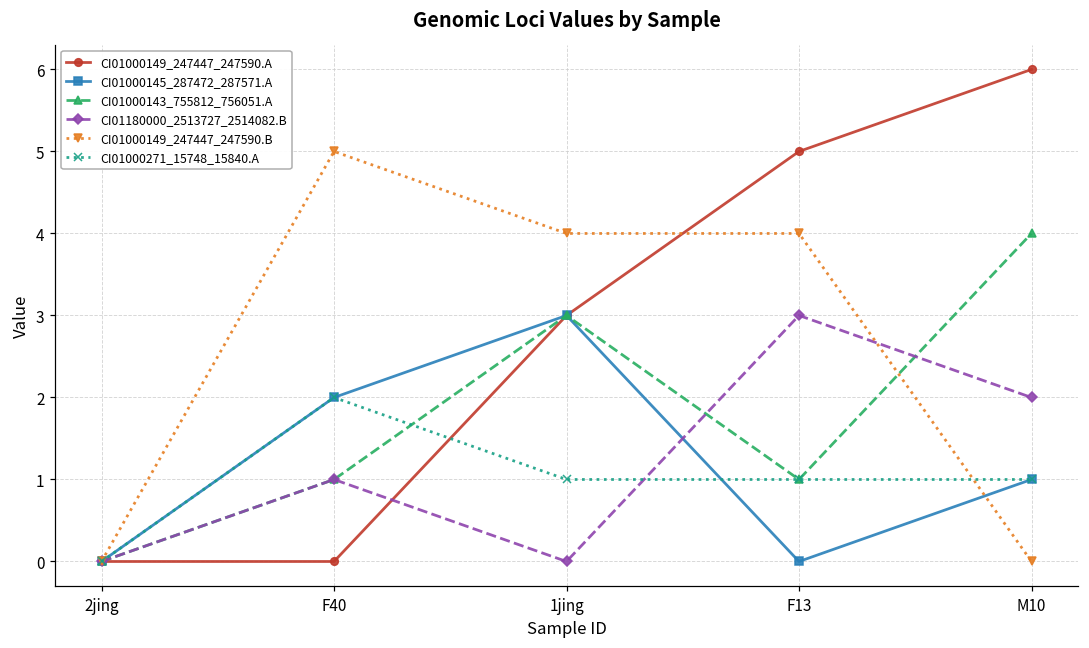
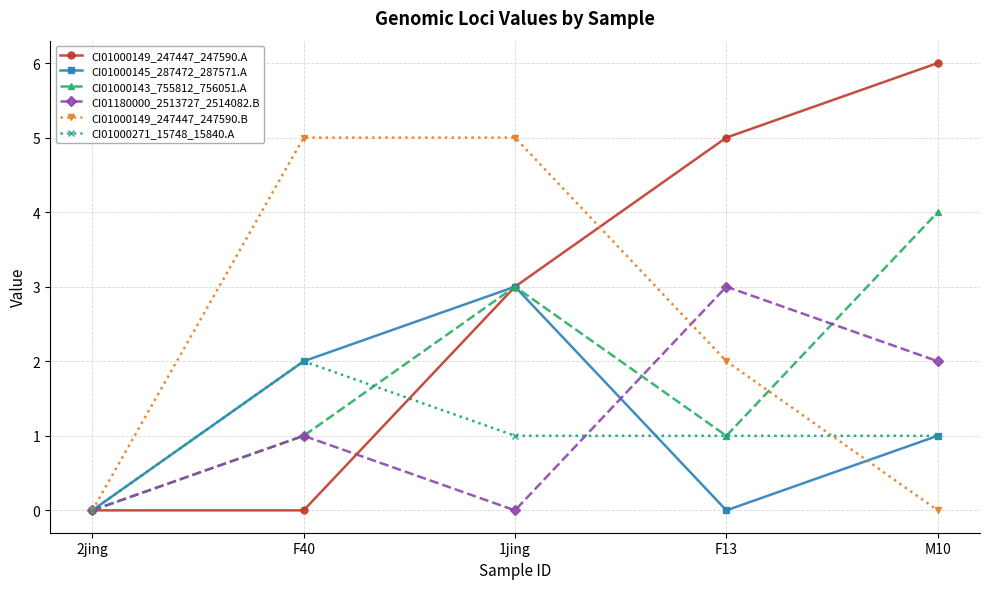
CI01000149_247447_247590.B, 1jing: 4 -> 5
CI01000149_247447_247590.B, F13: 4 -> 2
